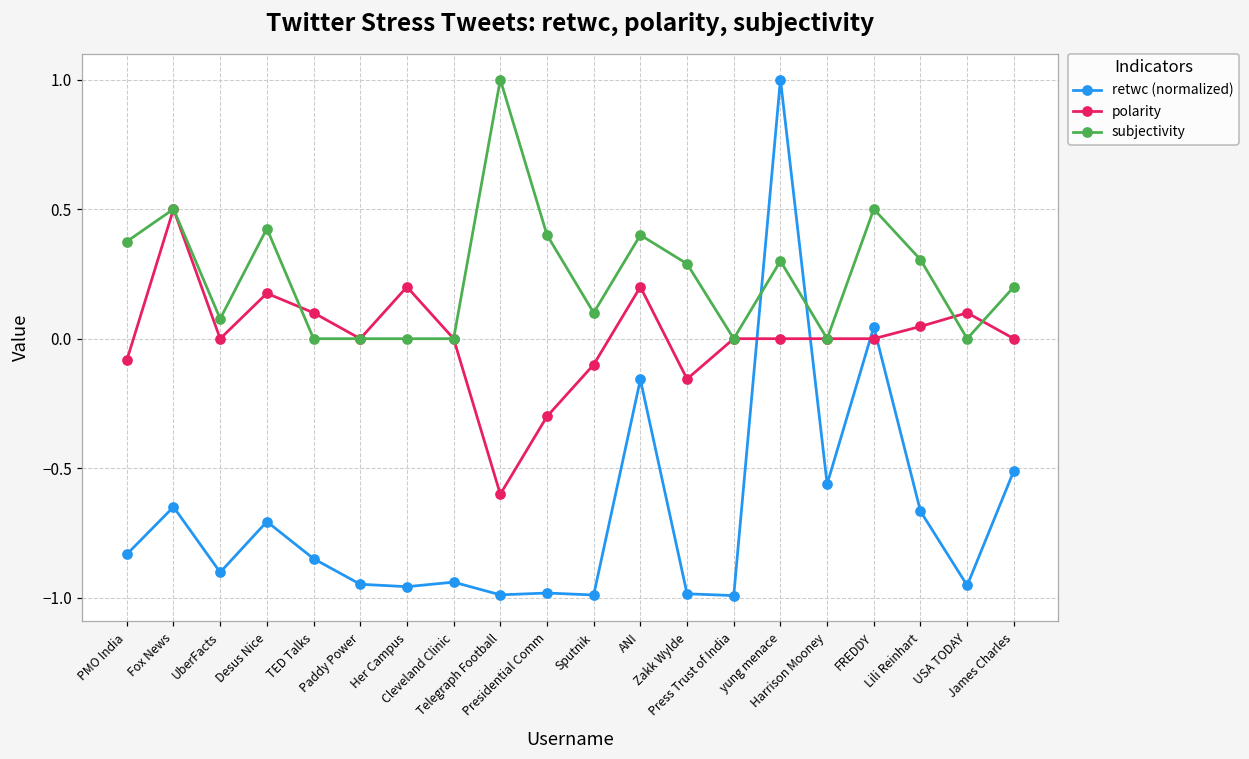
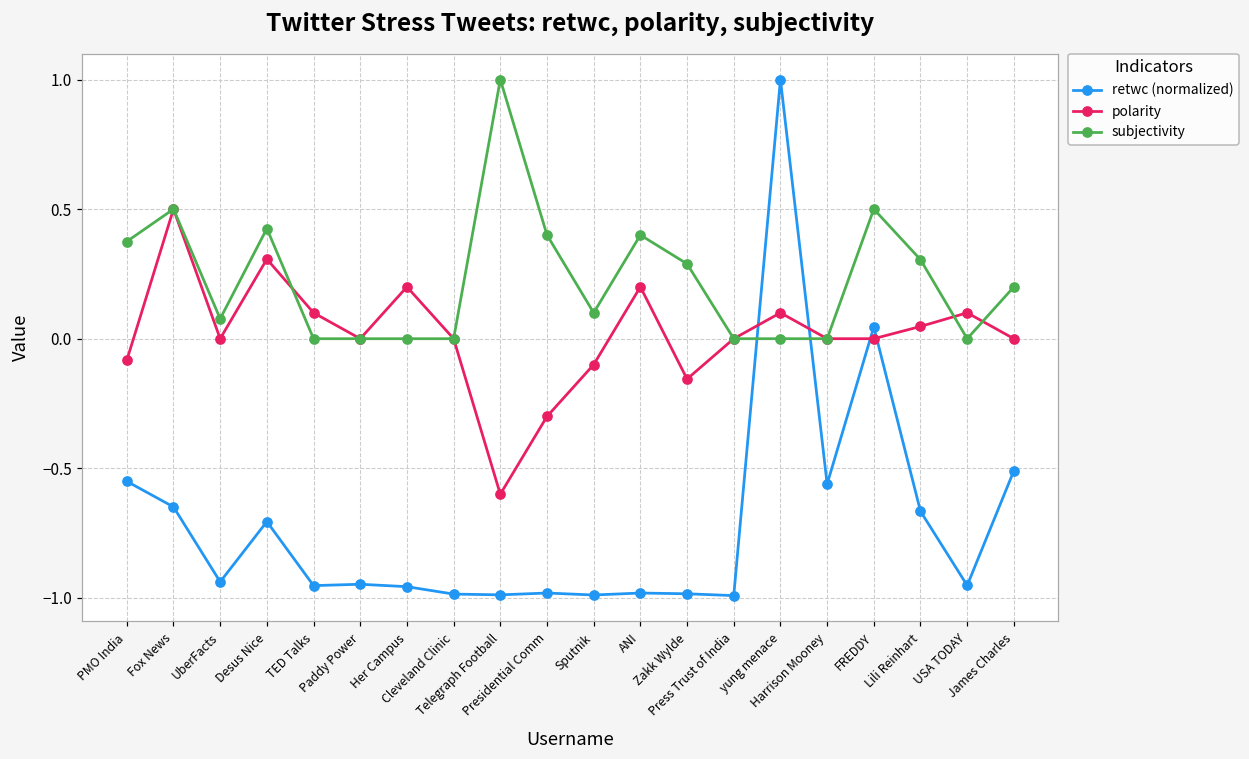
retwc (normalized), PMO India: -0.83 -> -0.55
retwc (normalized), UberFacts: -0.90 -> -0.94
polarity, Desus Nice: 0.18 -> 0.31
retwc (normalized), TED Talks: -0.85 -> -0.95
retwc (normalized), Cleveland Clinic: -0.94 -> -0.99
retwc (normalized), ANI: -0.16 -> -0.98
polarity, yung menace: 0.0 -> 0.1
subjectivity, yung menace: 0.3 -> 0.0
